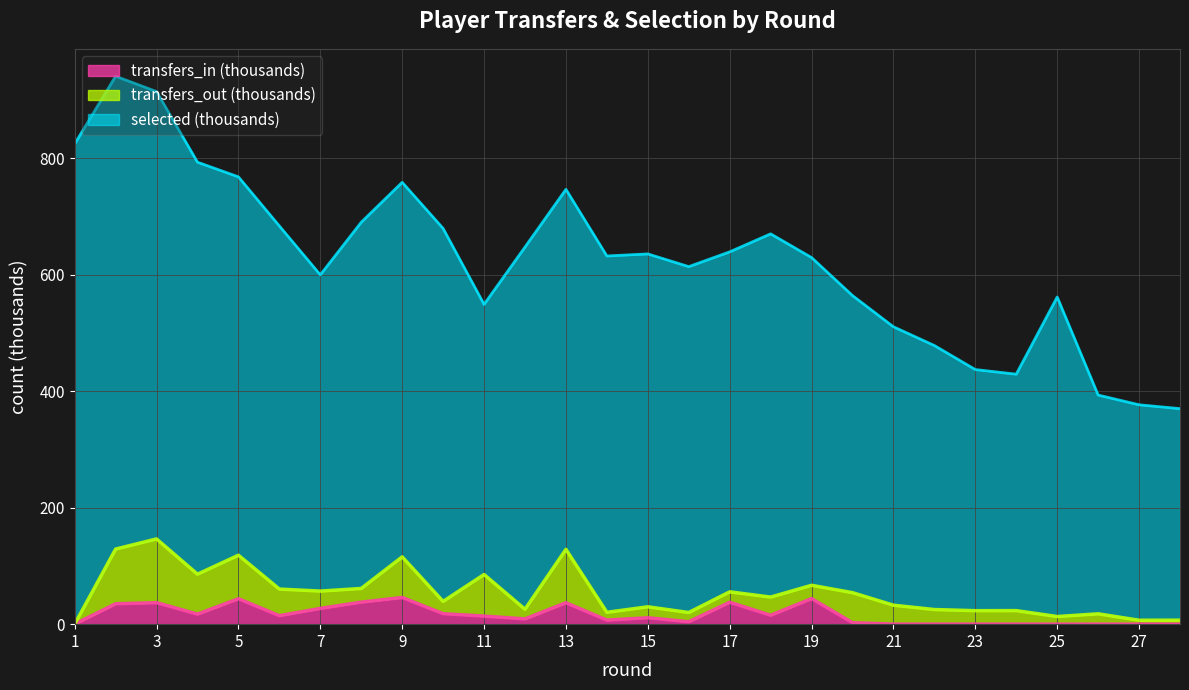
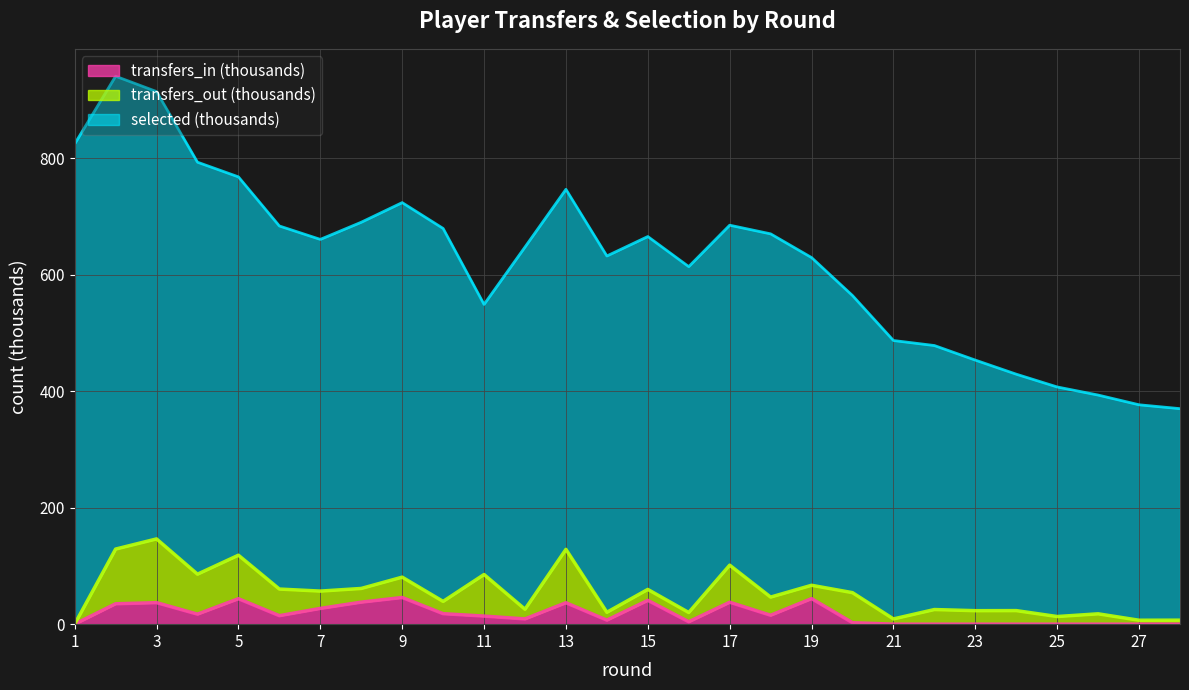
selected (thousands), 7: 540 -> 600
transfers_out (thousands), 9: 70 -> 30
transfers_in (thousands), 15: 10 -> 40
transfers_out (thousands), 17: 20 -> 60
transfers_out (thousands), 21: 30 -> 10
selected (thousands), 23: 410 -> 430
selected (thousands), 25: 550 -> 390
